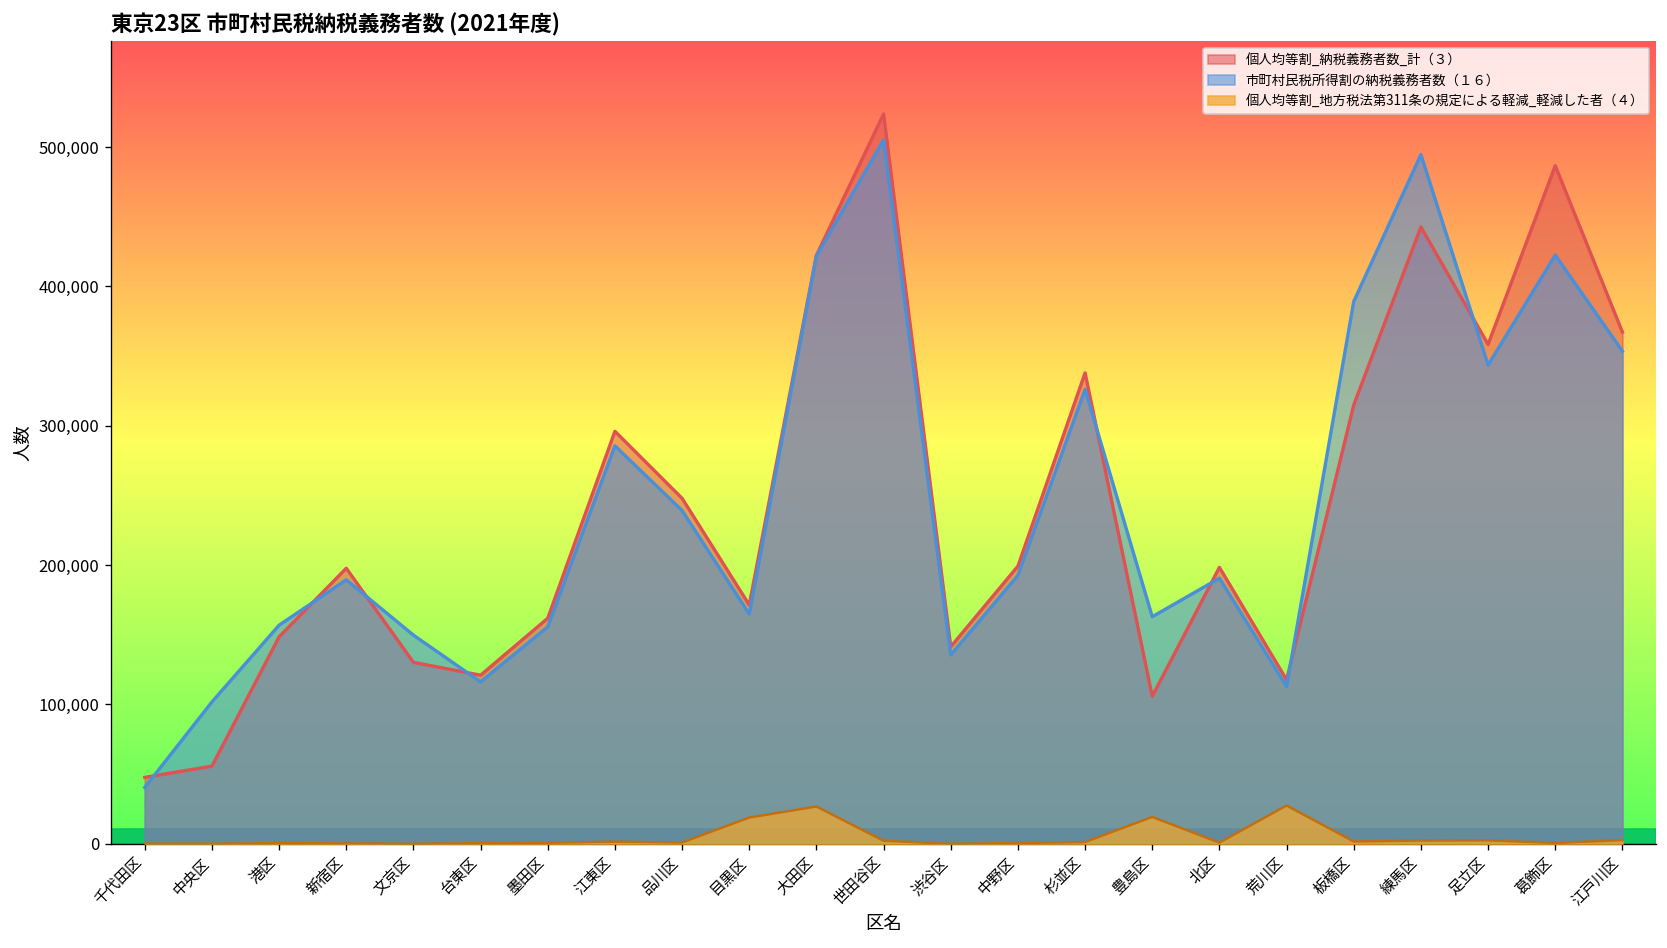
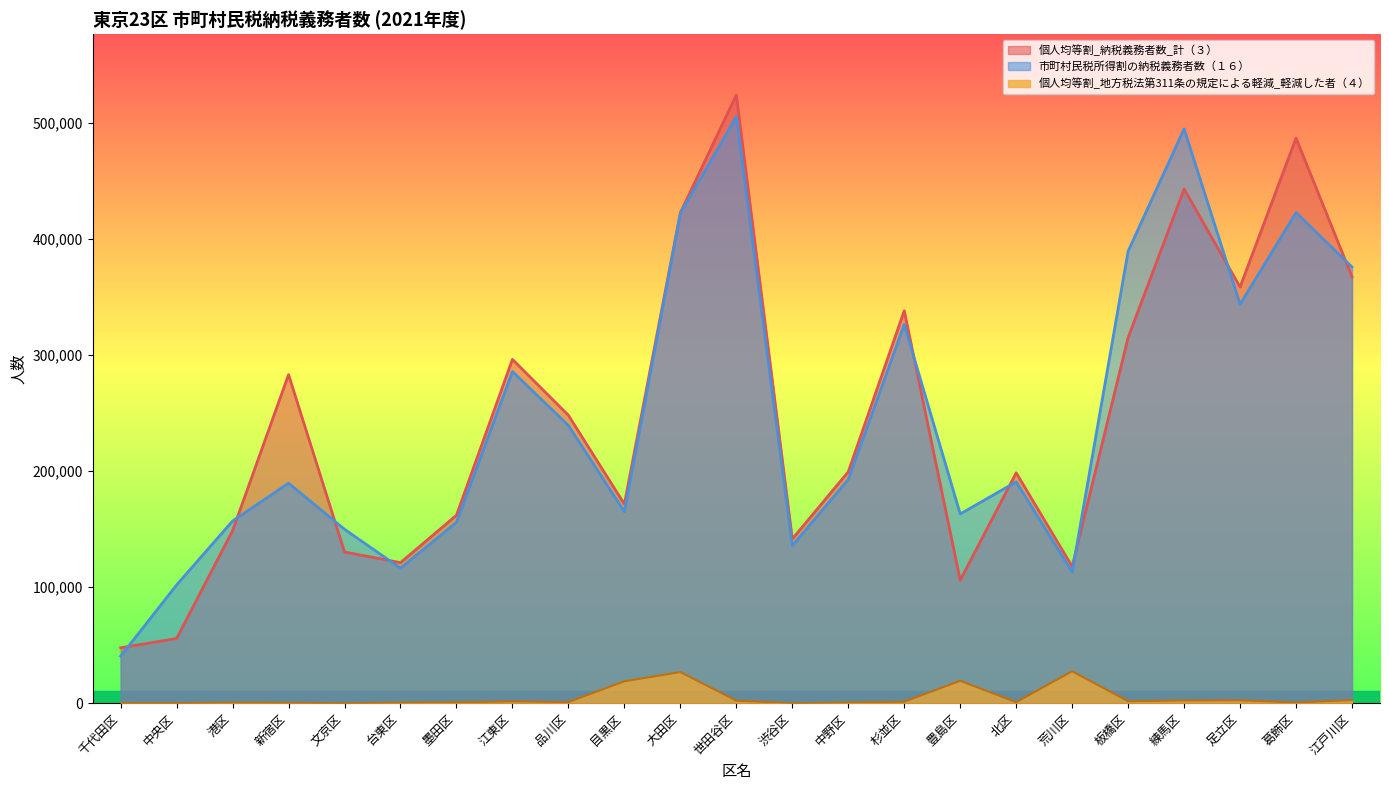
個人均等割_納税義務者数_計（３）, 新宿区: 198,000 -> 283,000
市町村民税所得割の納税義務者数（１６）, 江戸川区: 354,000 -> 376,000
